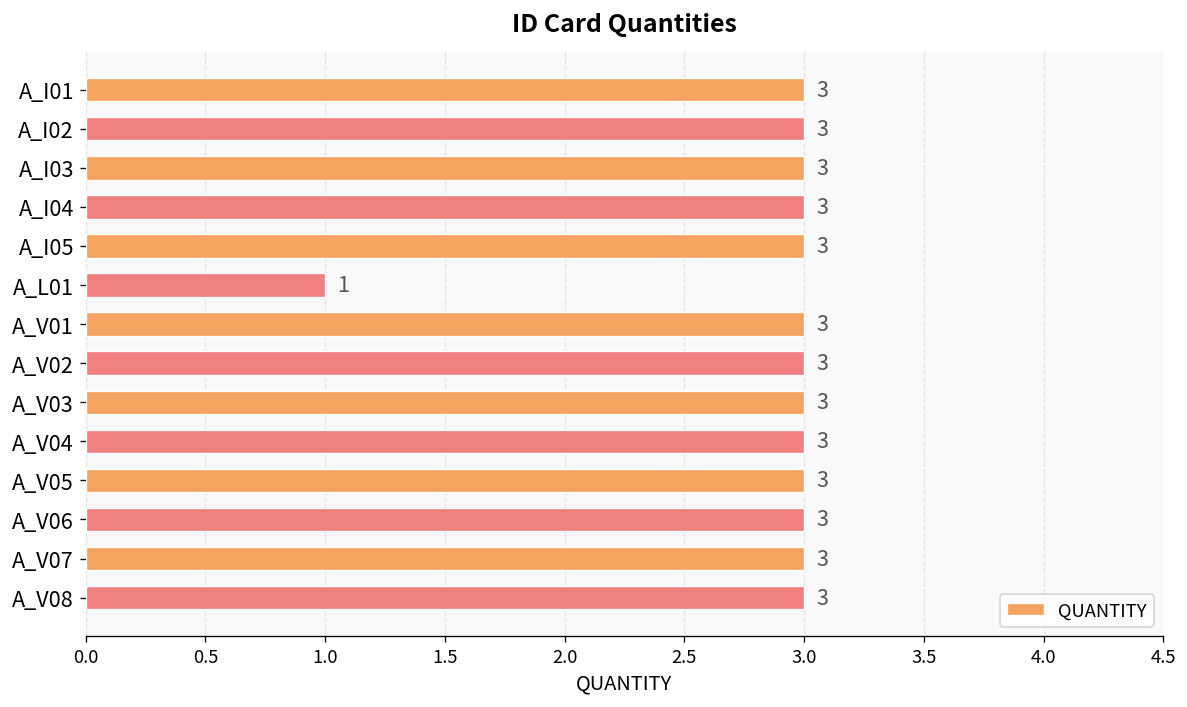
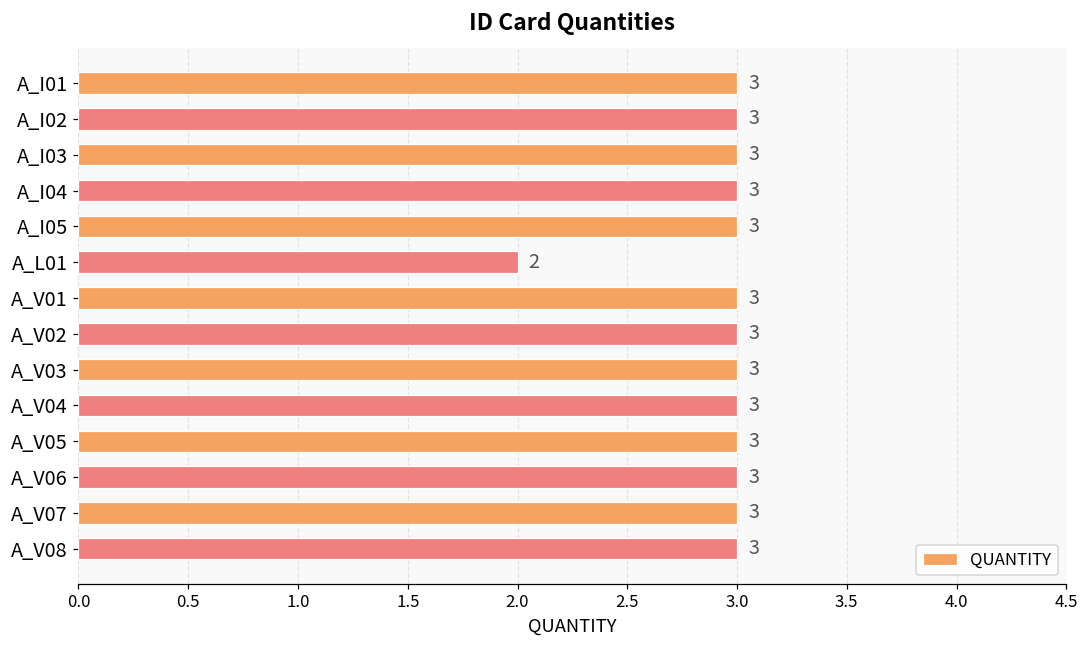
A_L01: 1 -> 2
